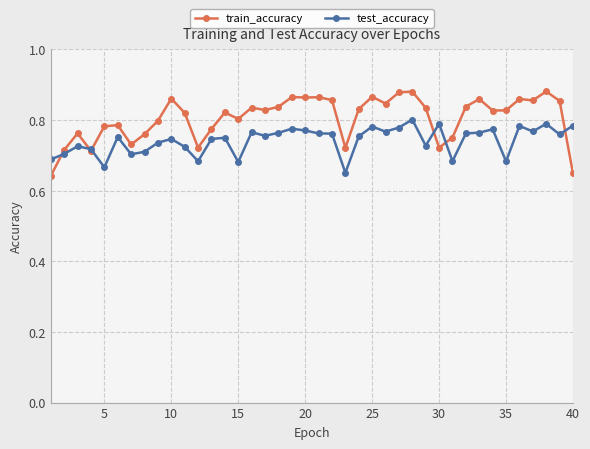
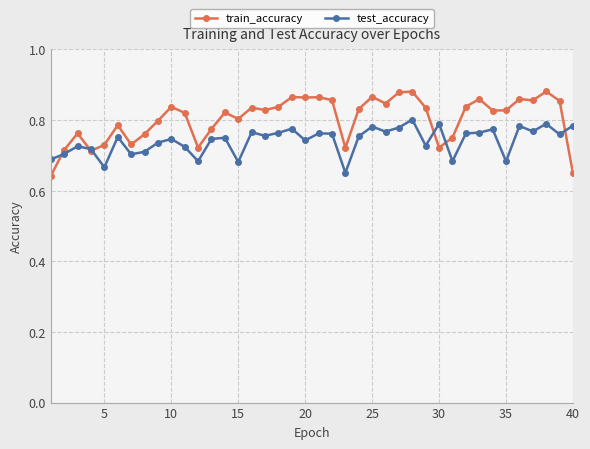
train_accuracy, 5: 0.78 -> 0.73
train_accuracy, 10: 0.86 -> 0.84
test_accuracy, 20: 0.77 -> 0.74
